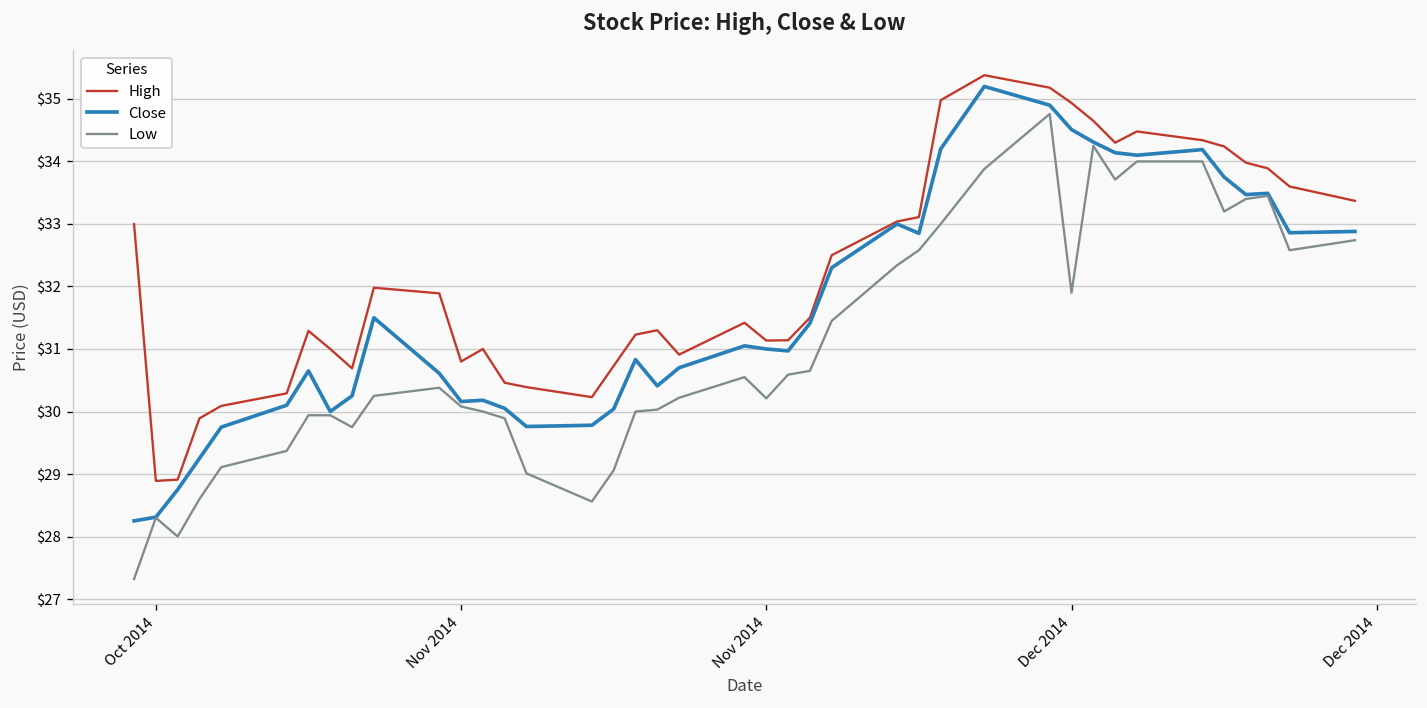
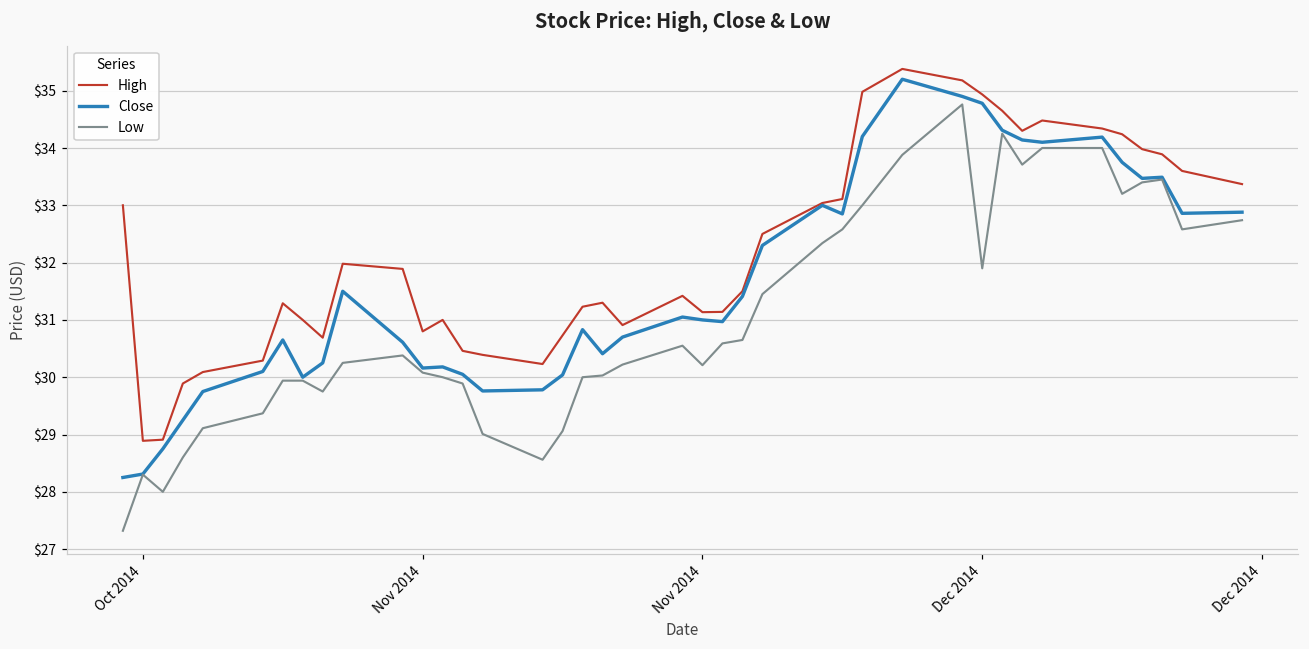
Close, Dec 2014: $34.5 -> $34.8
